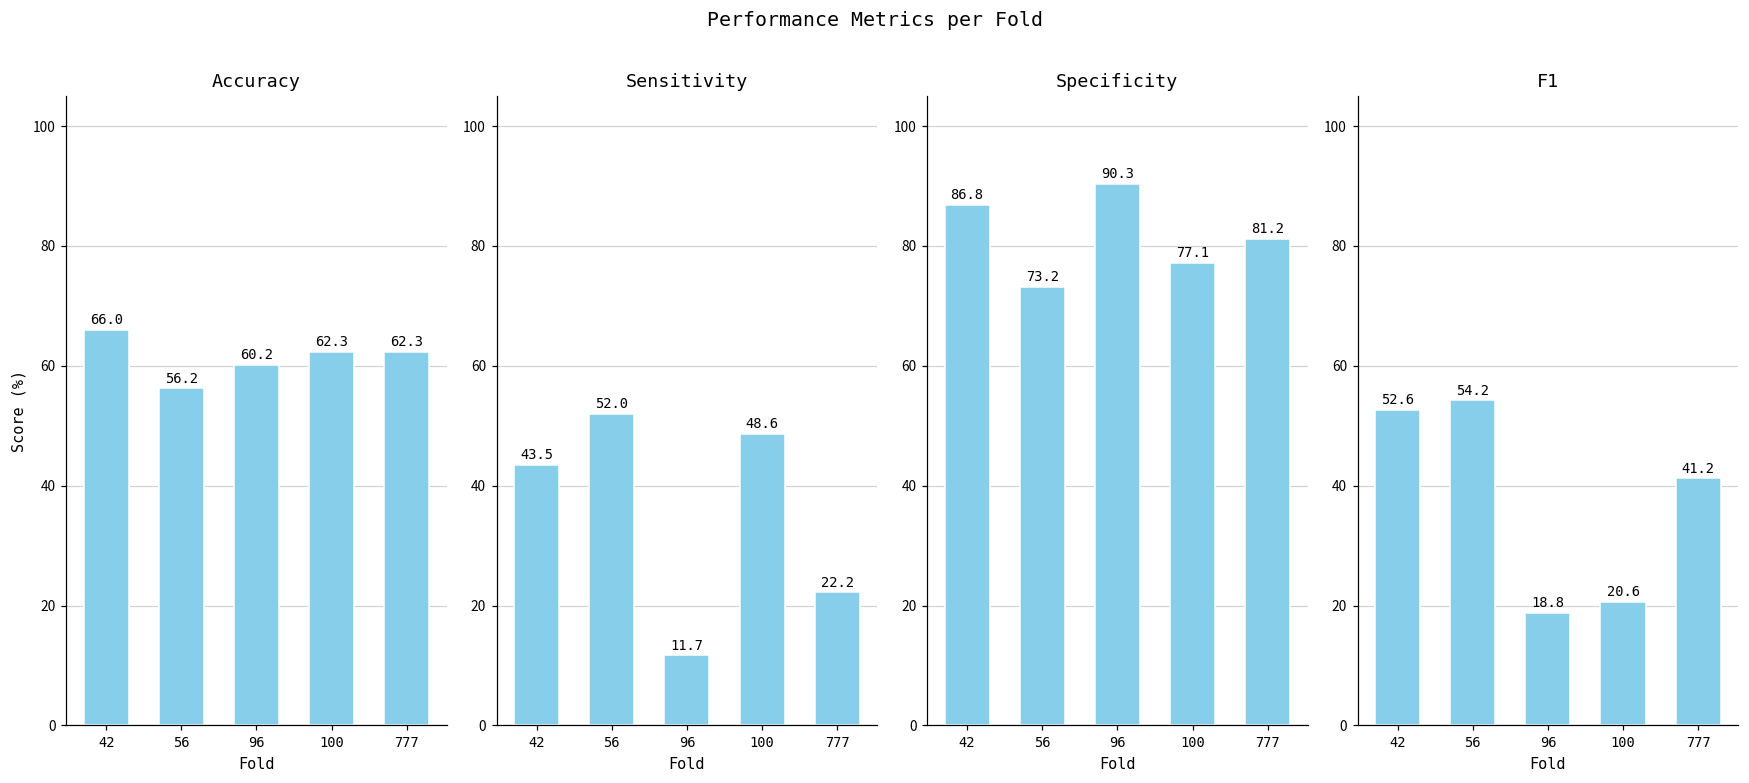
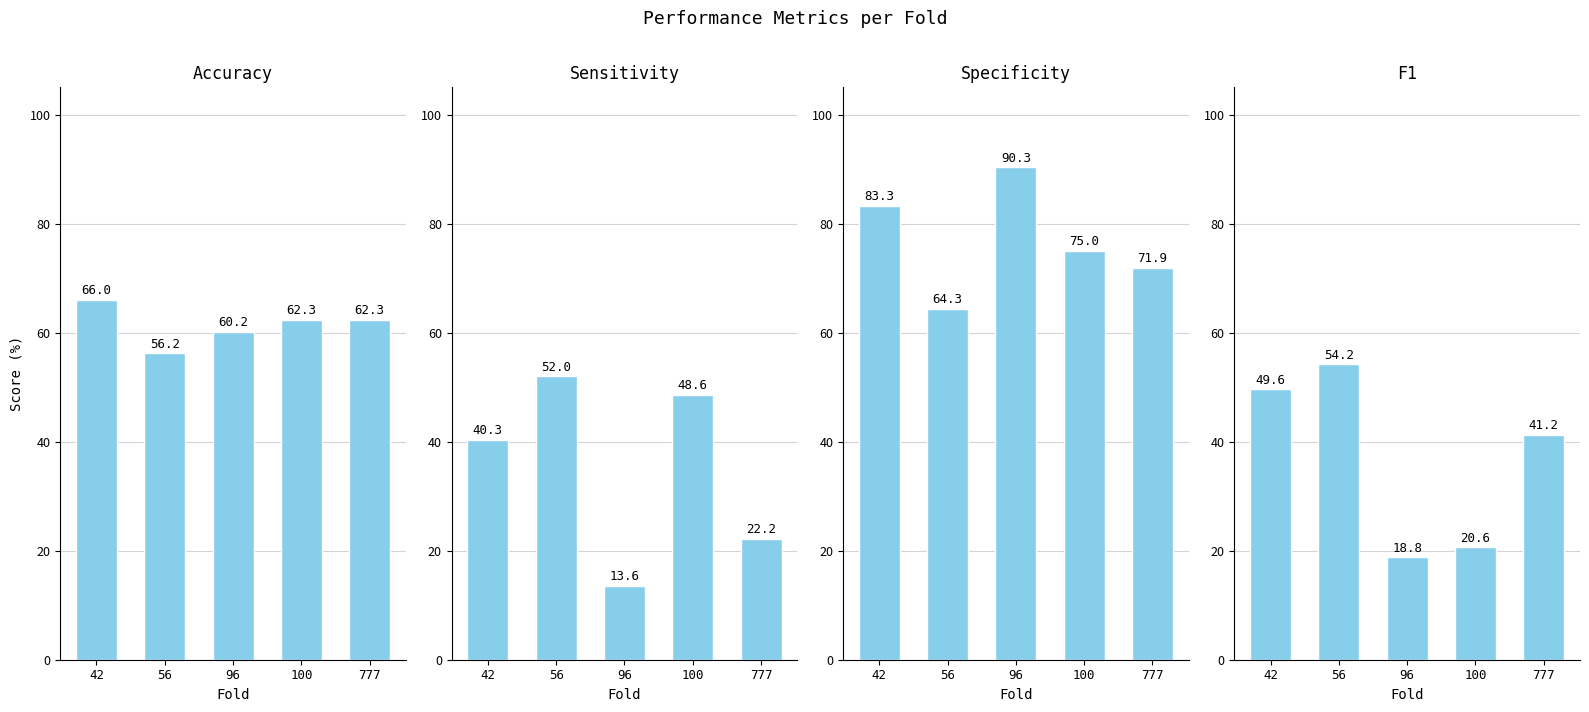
Sensitivity, 42: 43.5 -> 40.3
Sensitivity, 96: 11.7 -> 13.6
Specificity, 42: 86.8 -> 83.3
Specificity, 56: 73.2 -> 64.3
Specificity, 100: 77.1 -> 75.0
Specificity, 777: 81.2 -> 71.9
F1, 42: 52.6 -> 49.6
